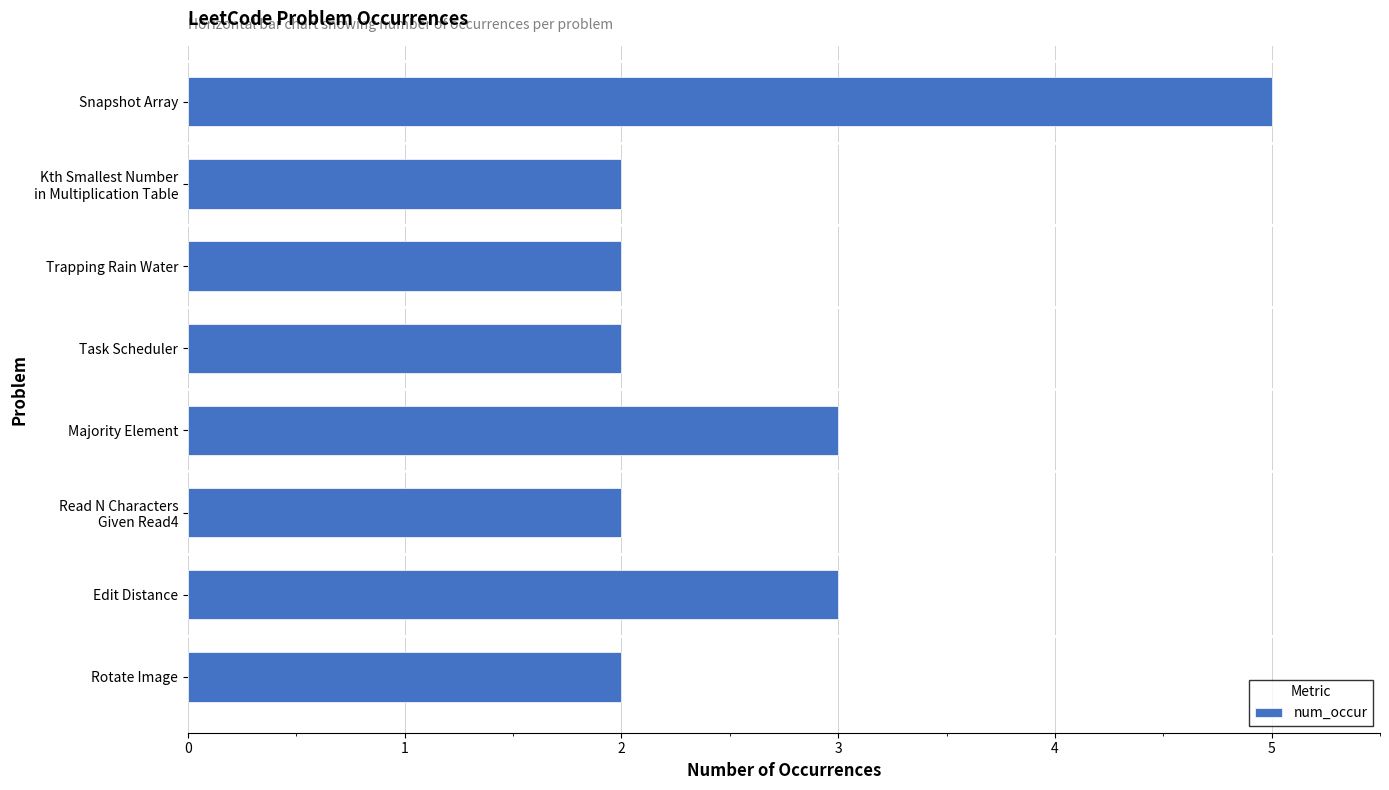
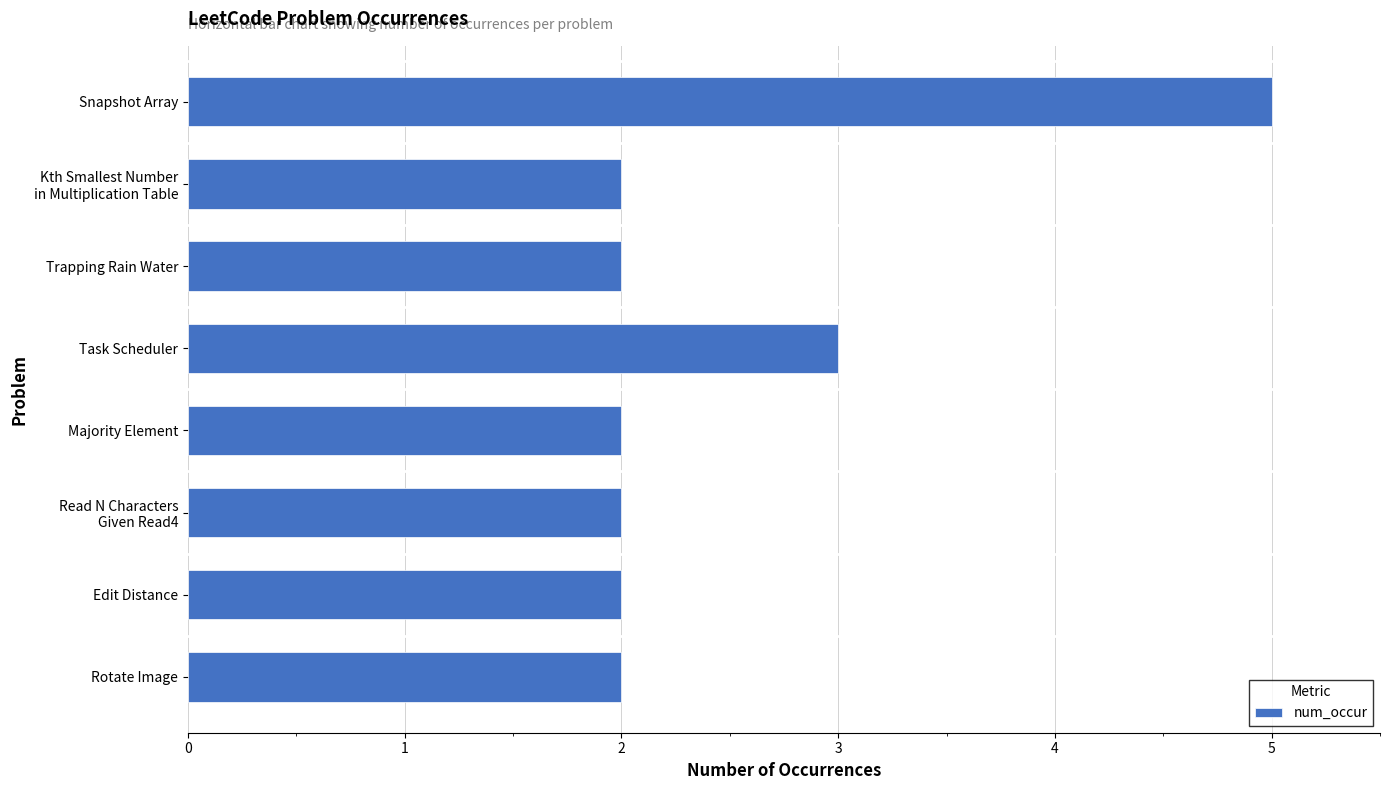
Task Scheduler: 2 -> 3
Majority Element: 3 -> 2
Edit Distance: 3 -> 2
